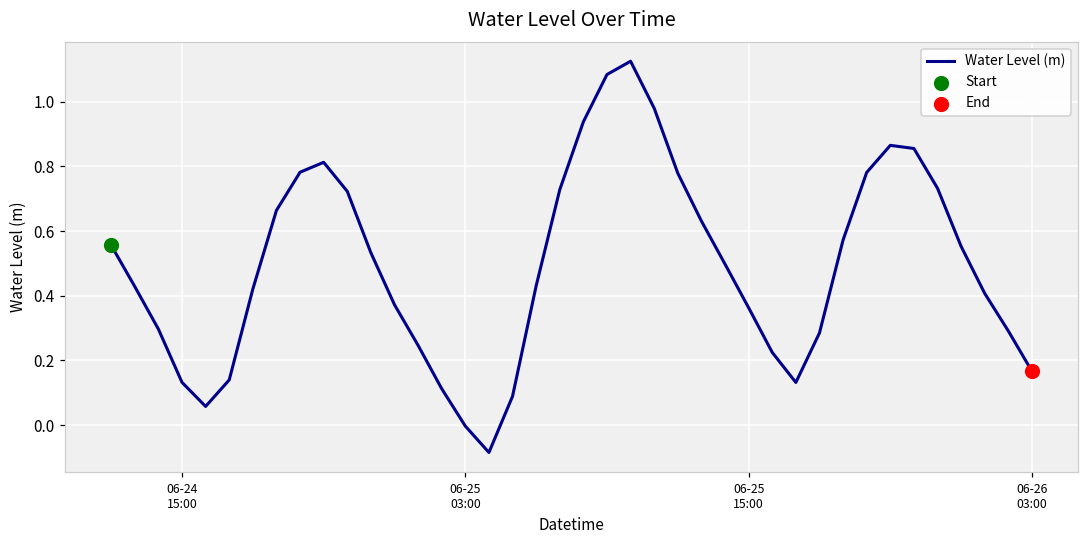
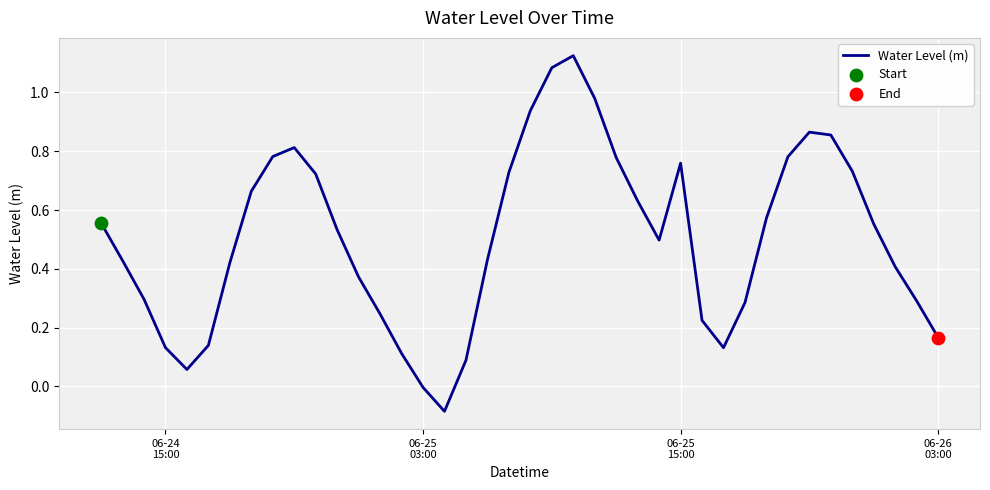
Water Level (m), 06-25 15:00: 0.36 -> 0.76
